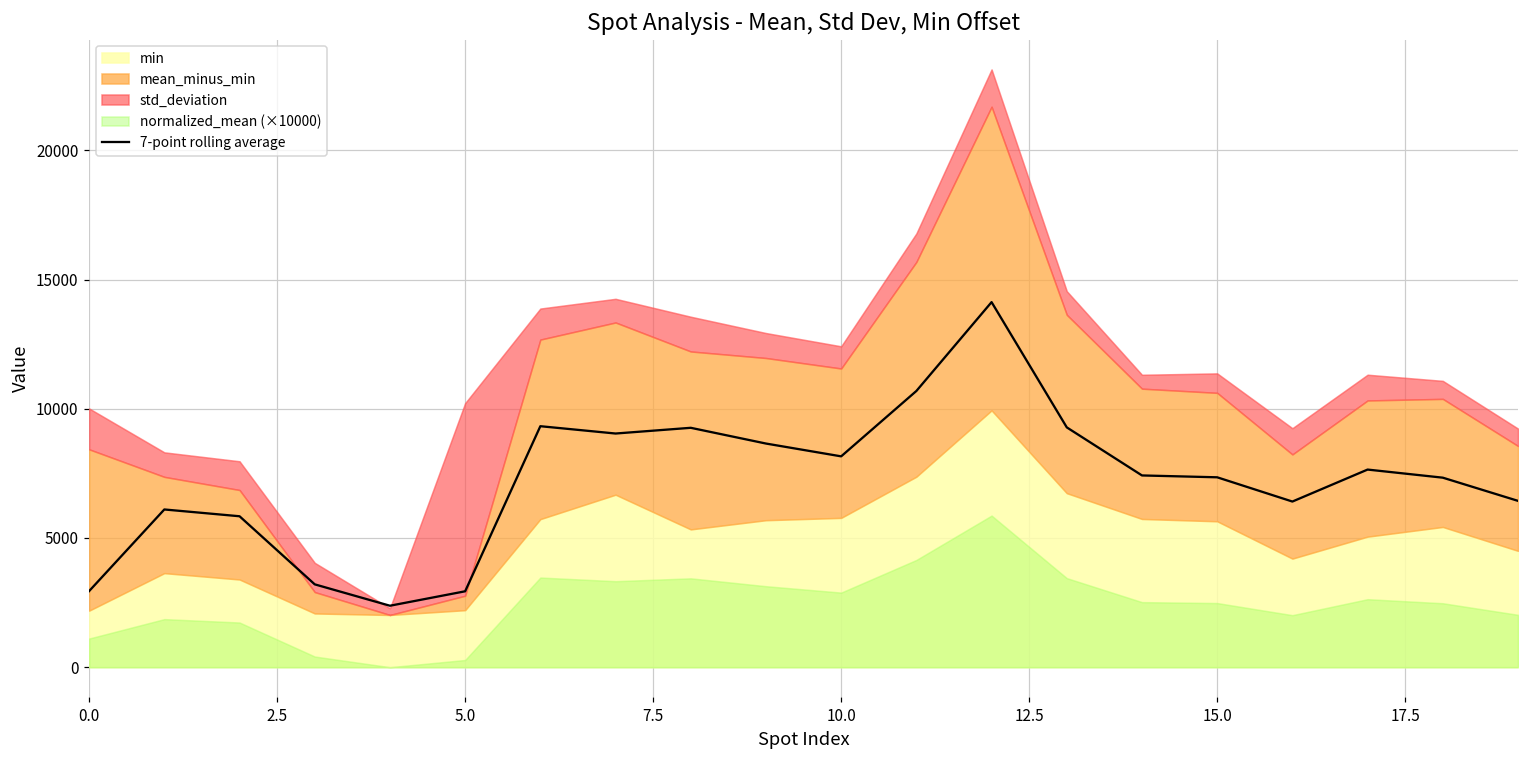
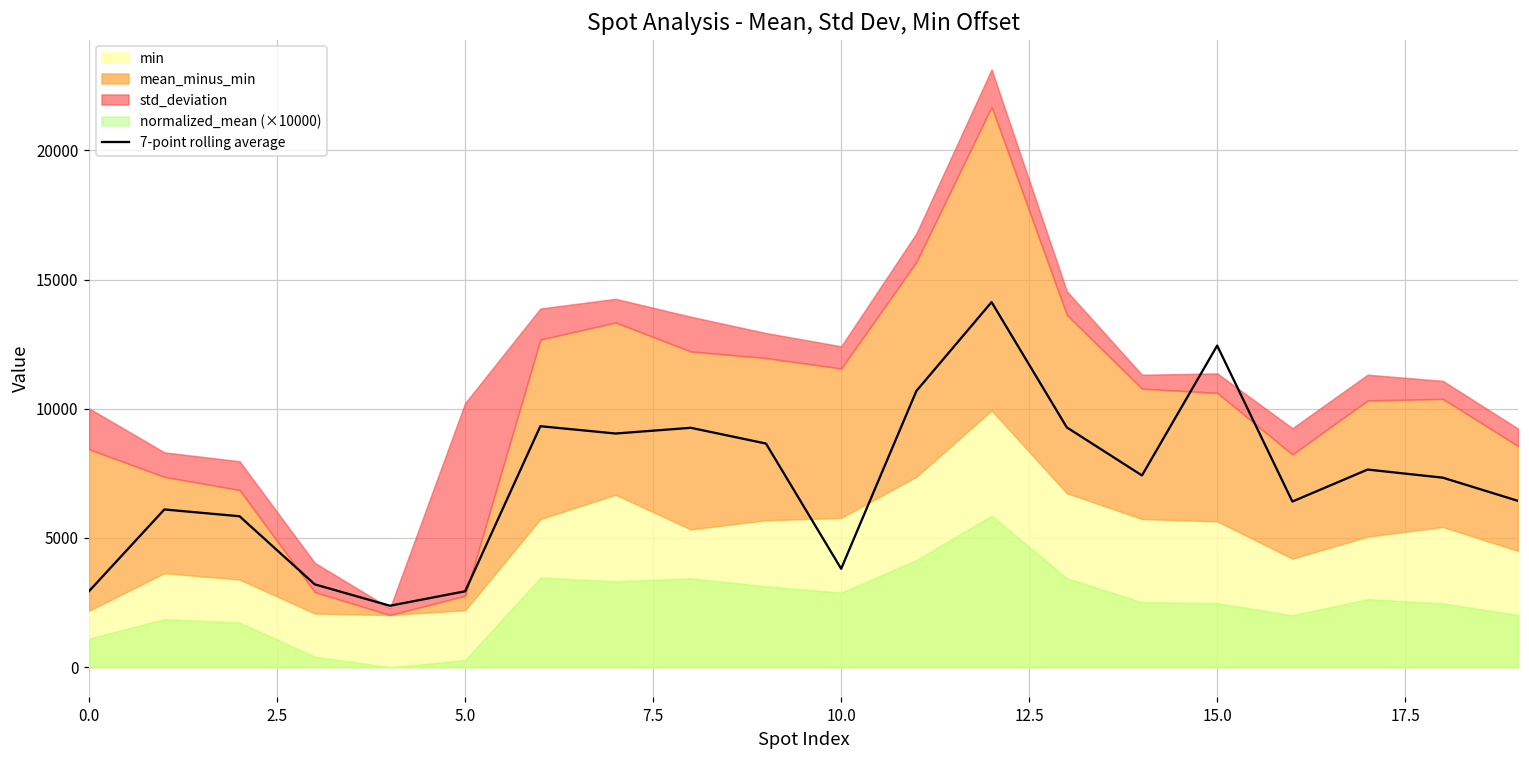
7-point rolling average, 10.0: 8200 -> 3800
7-point rolling average, 15.0: 7300 -> 12400
